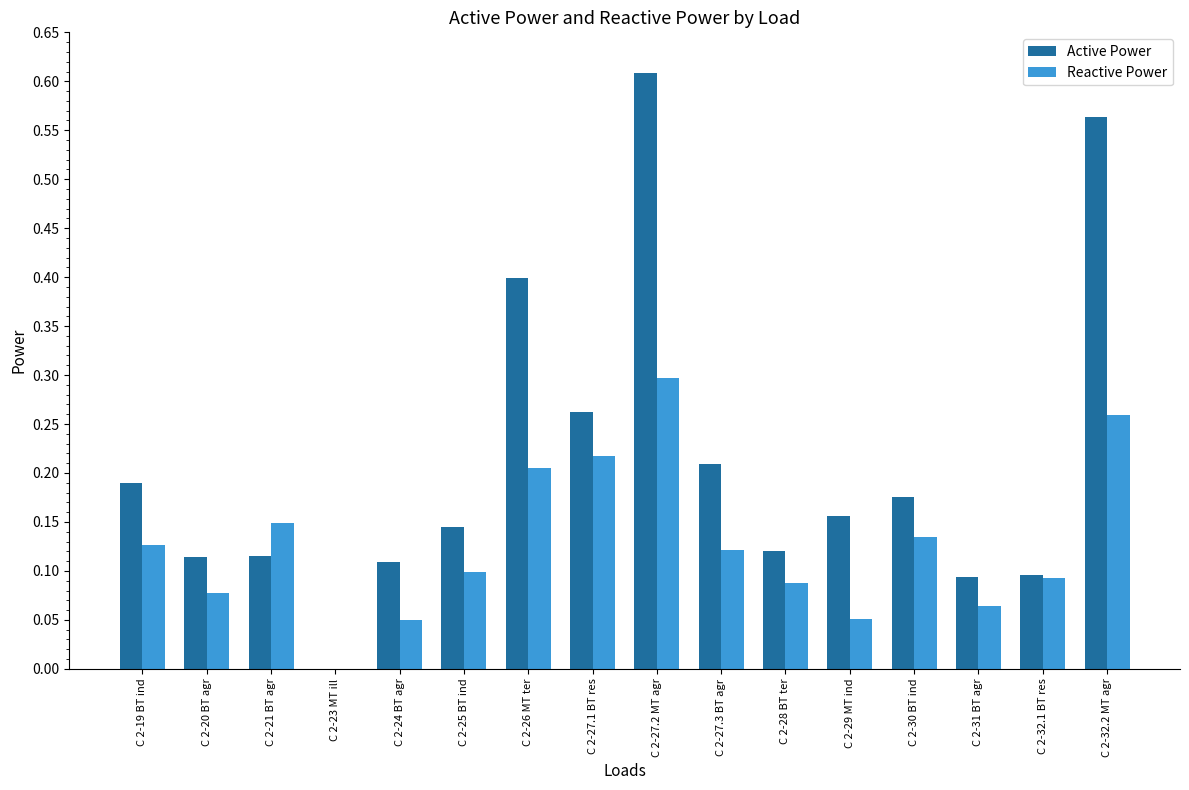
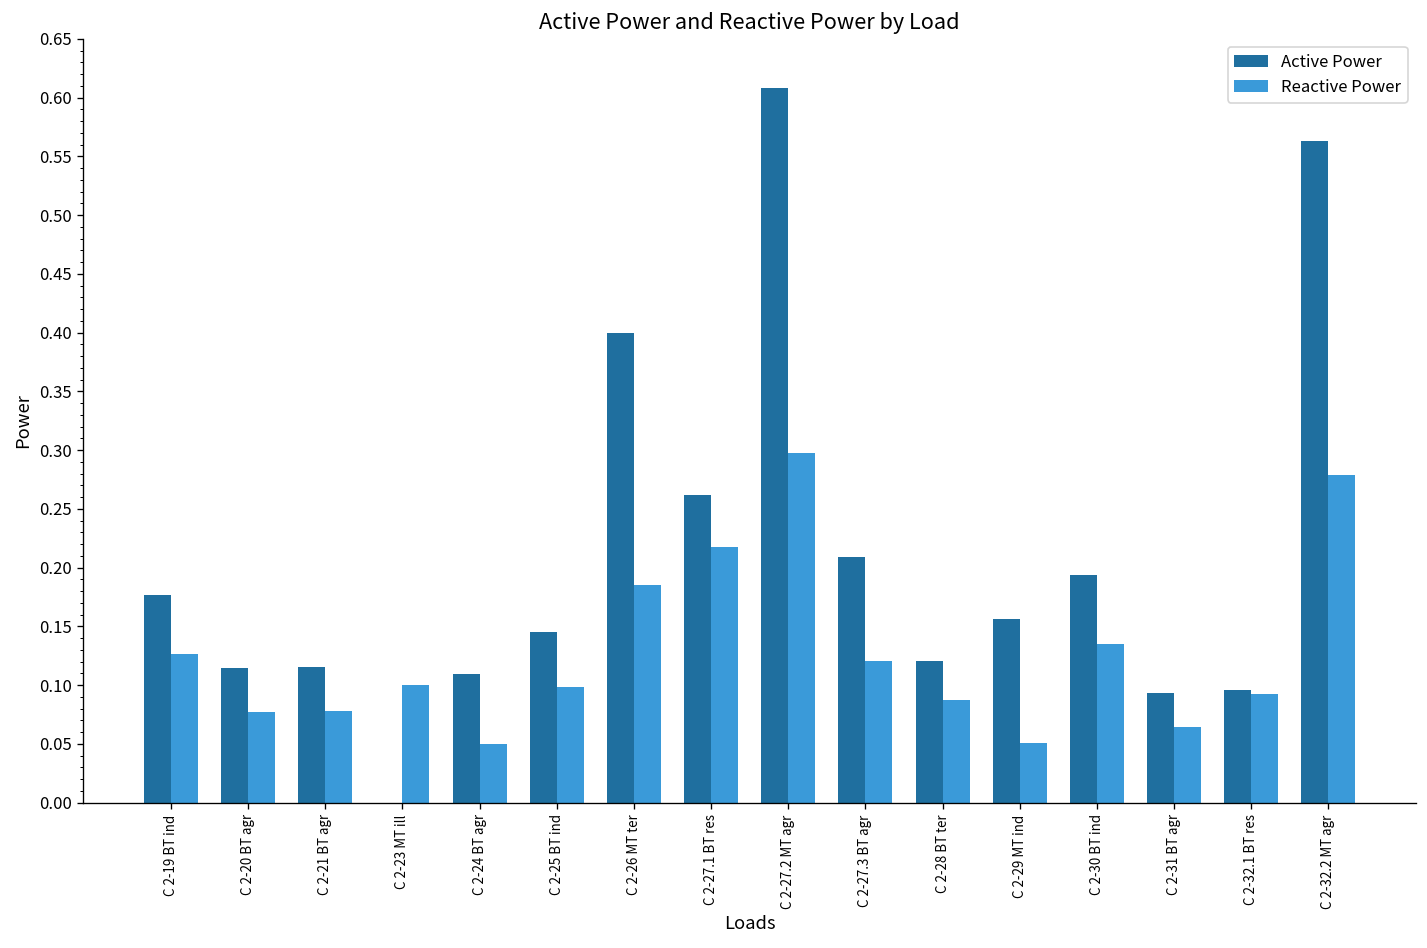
Active Power, C 2-19 BT ind: 0.19 -> 0.18
Reactive Power, C 2-21 BT agr: 0.15 -> 0.08
Reactive Power, C 2-23 MT ill: 0.0 -> 0.1
Reactive Power, C 2-26 MT ter: 0.20 -> 0.18
Active Power, C 2-30 BT ind: 0.18 -> 0.19
Reactive Power, C 2-32.2 MT agr: 0.26 -> 0.28
